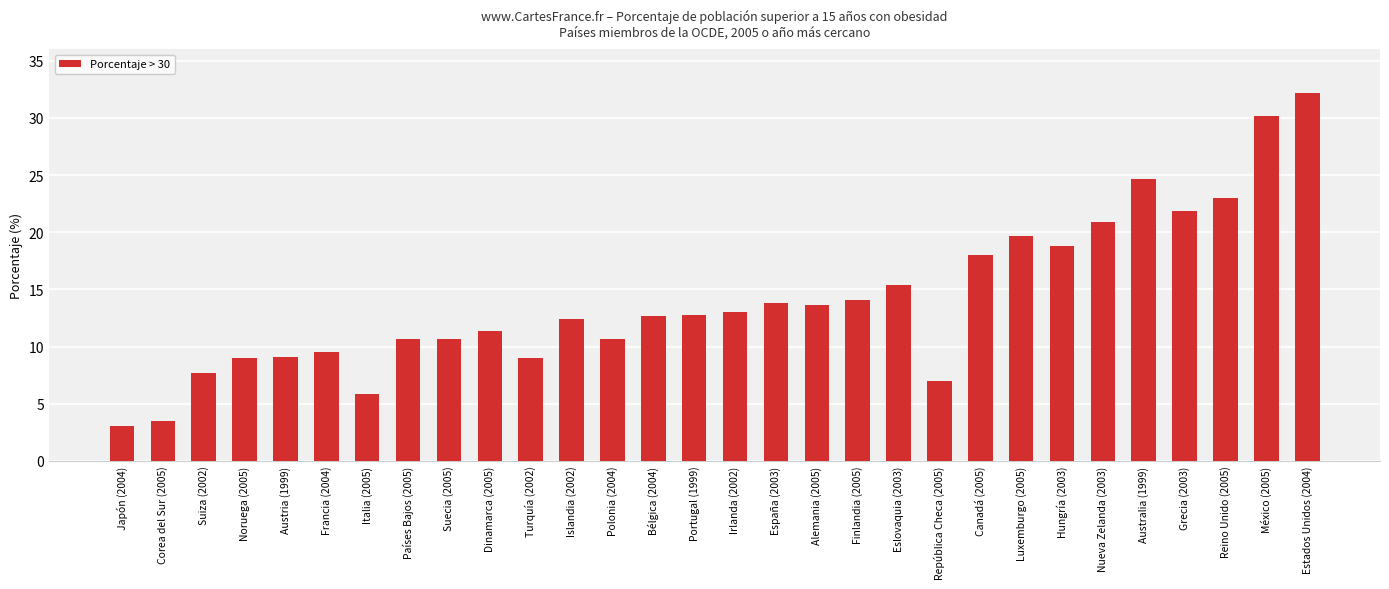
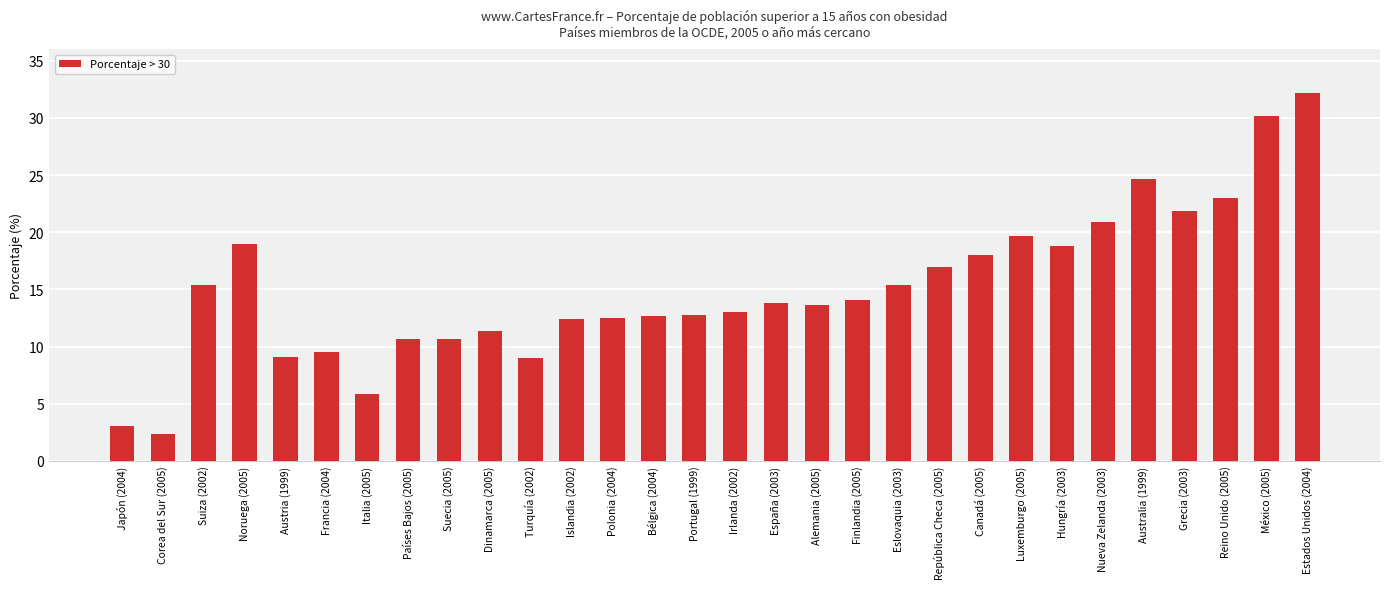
Corea del Sur (2005): 3.5 -> 2.3
Suiza (2002): 7.7 -> 15.4
Noruega (2005): 9 -> 19
Polonia (2004): 10.7 -> 12.5
República Checa (2005): 7 -> 17
